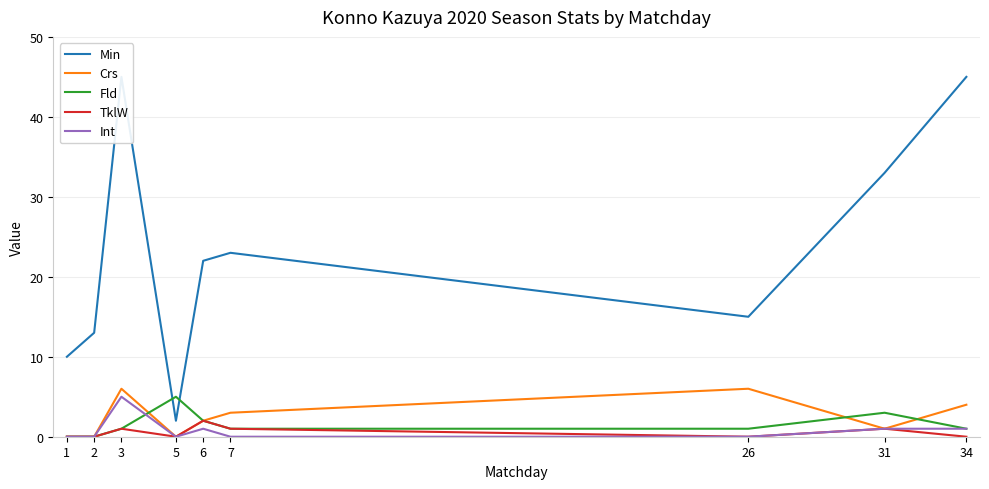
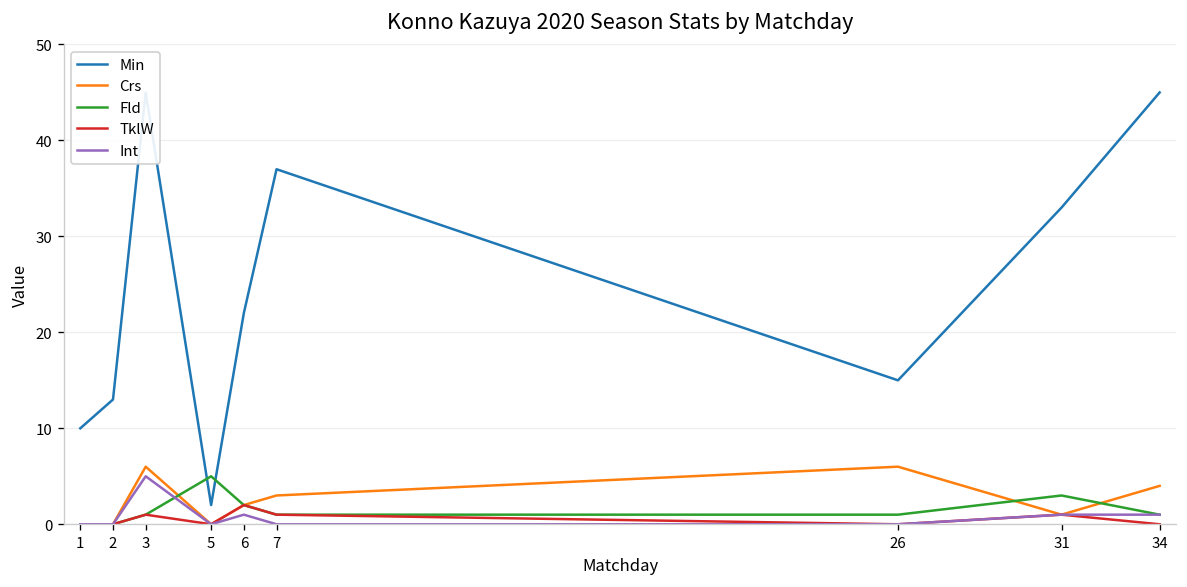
Min, 7: 23 -> 37
